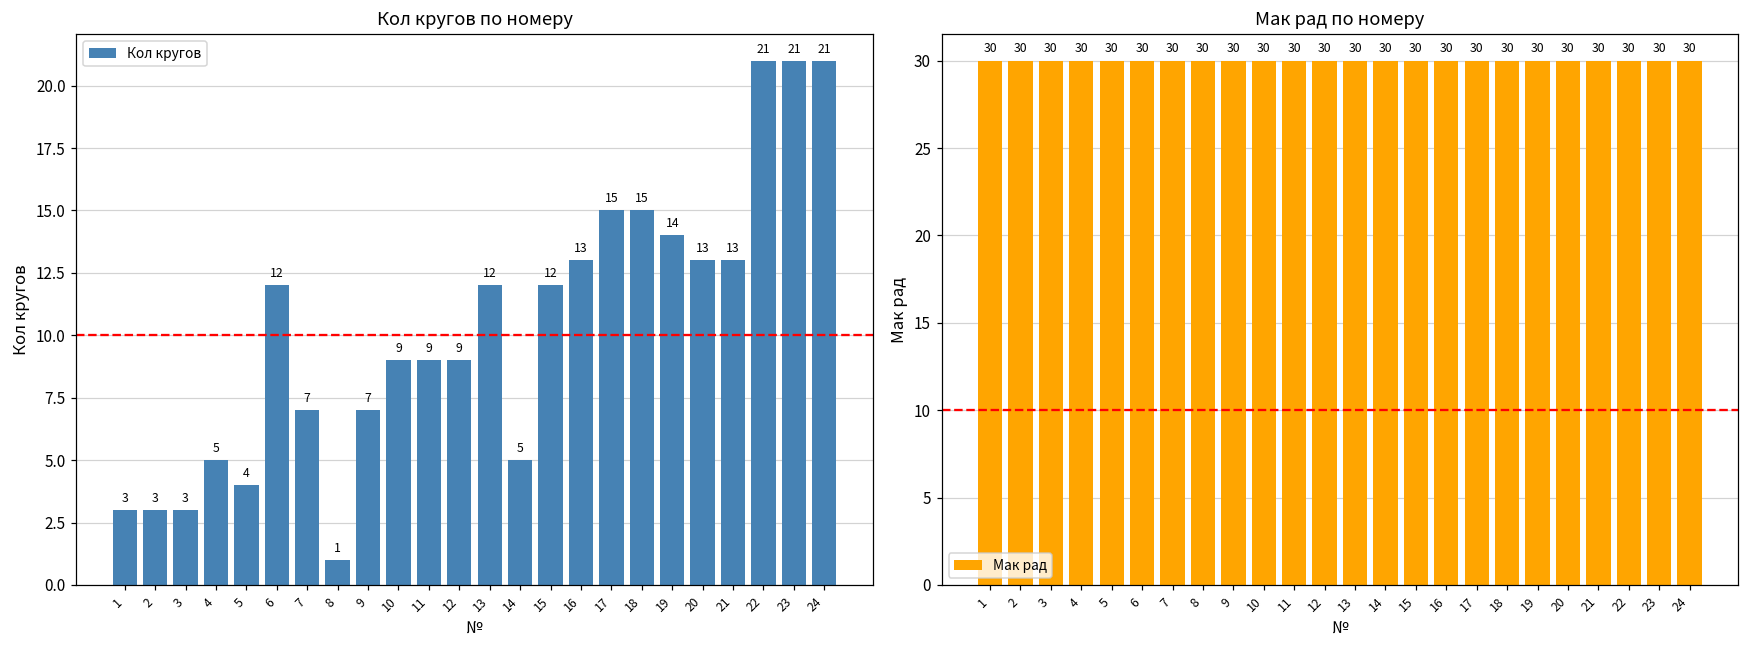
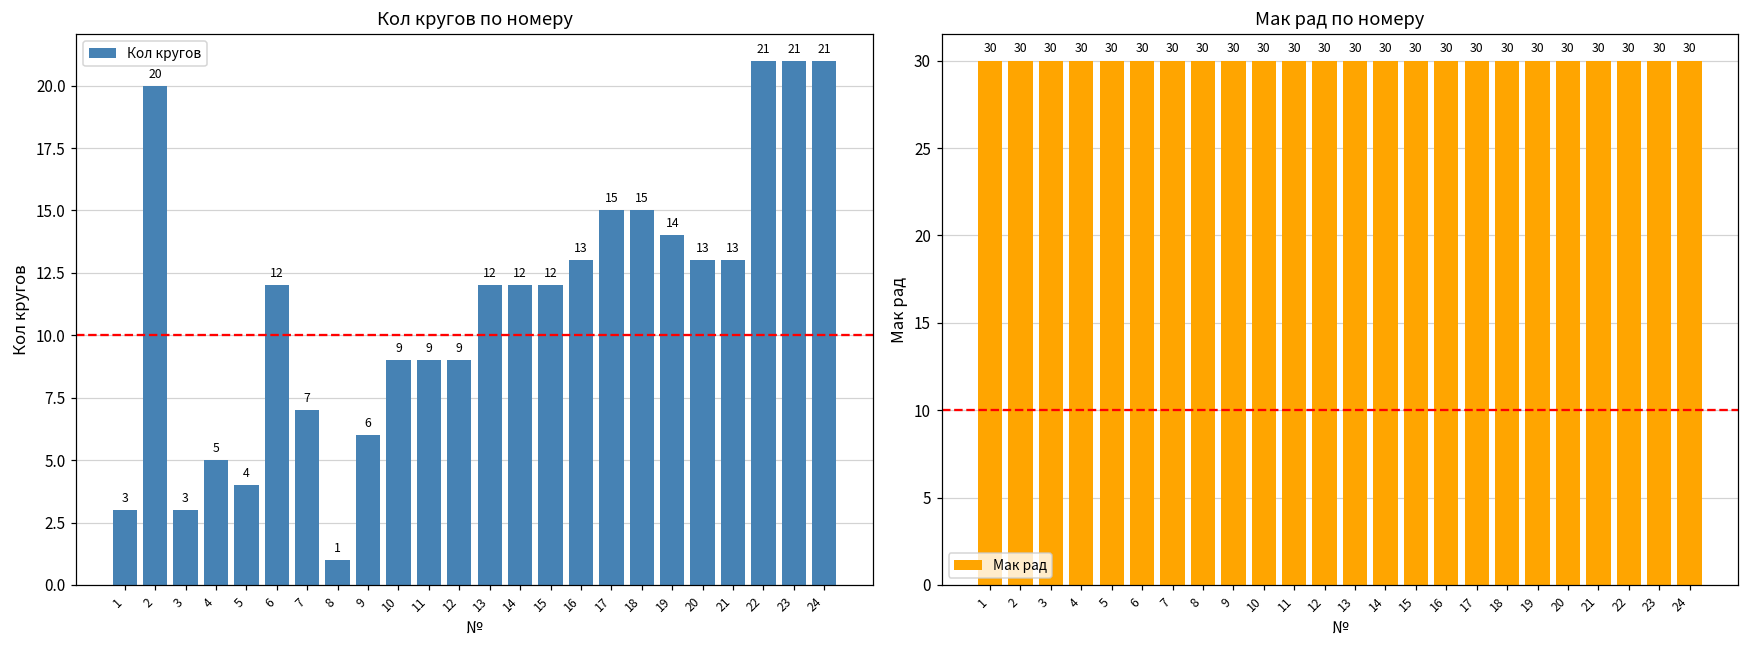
Кол кругов по номеру, 2: 3 -> 20
Кол кругов по номеру, 9: 7 -> 6
Кол кругов по номеру, 14: 5 -> 12
